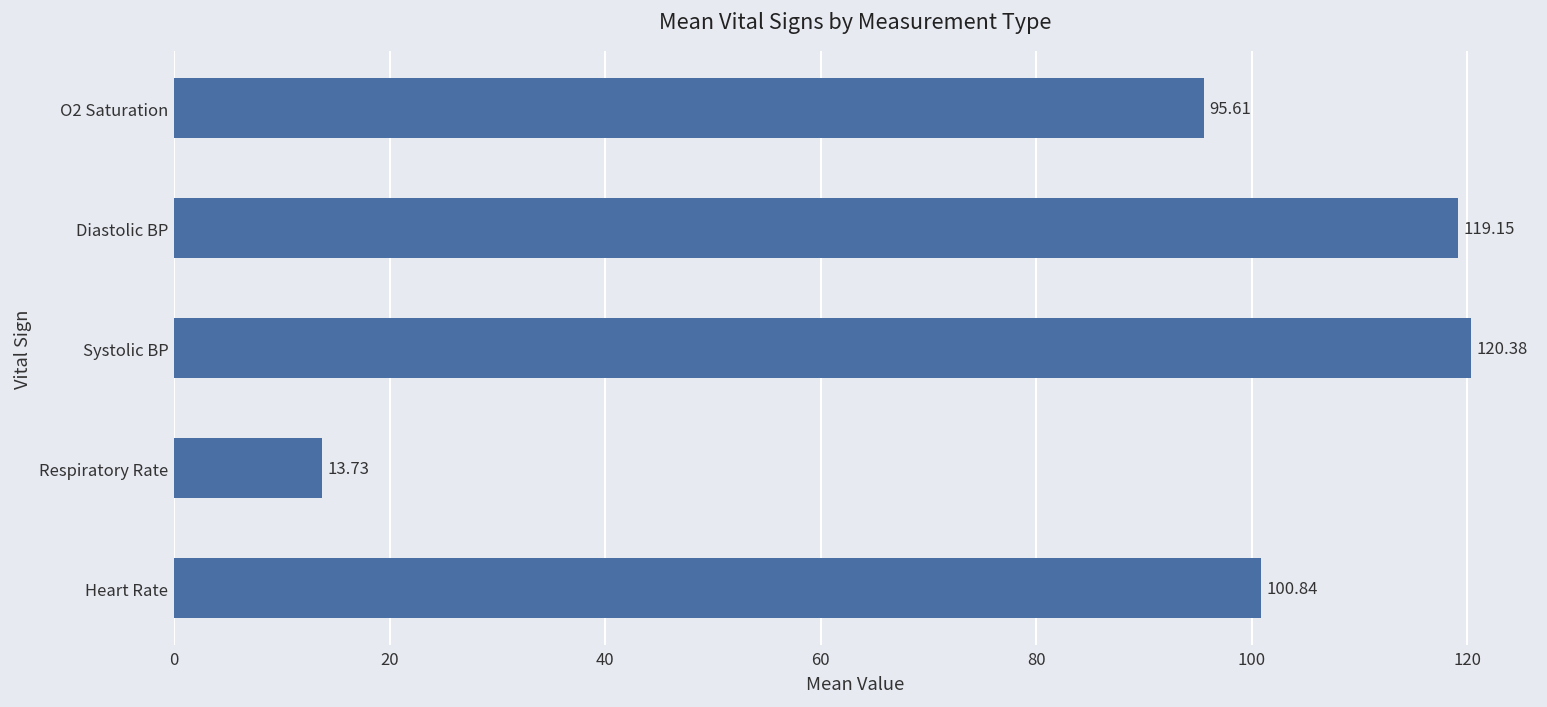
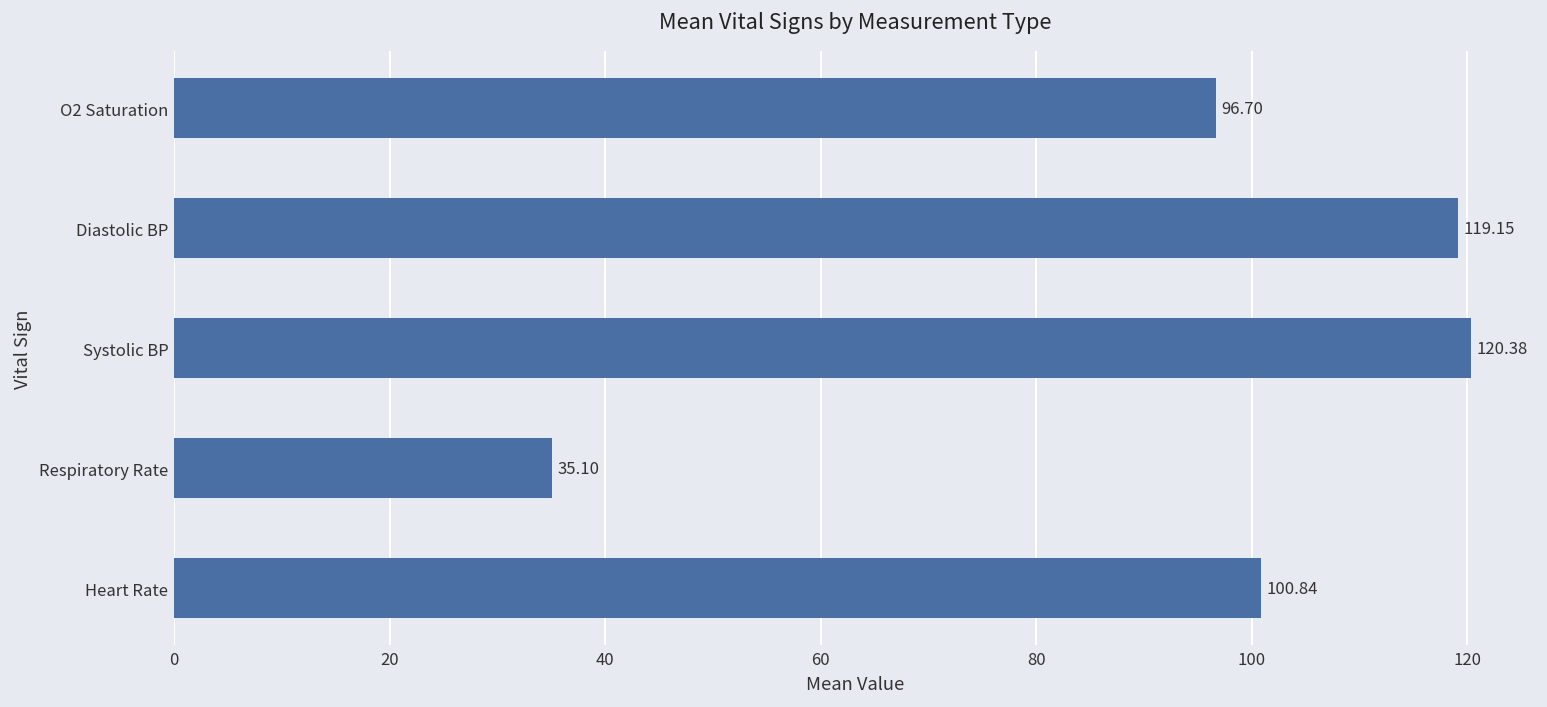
O2 Saturation: 95.61 -> 96.70
Respiratory Rate: 13.73 -> 35.10
